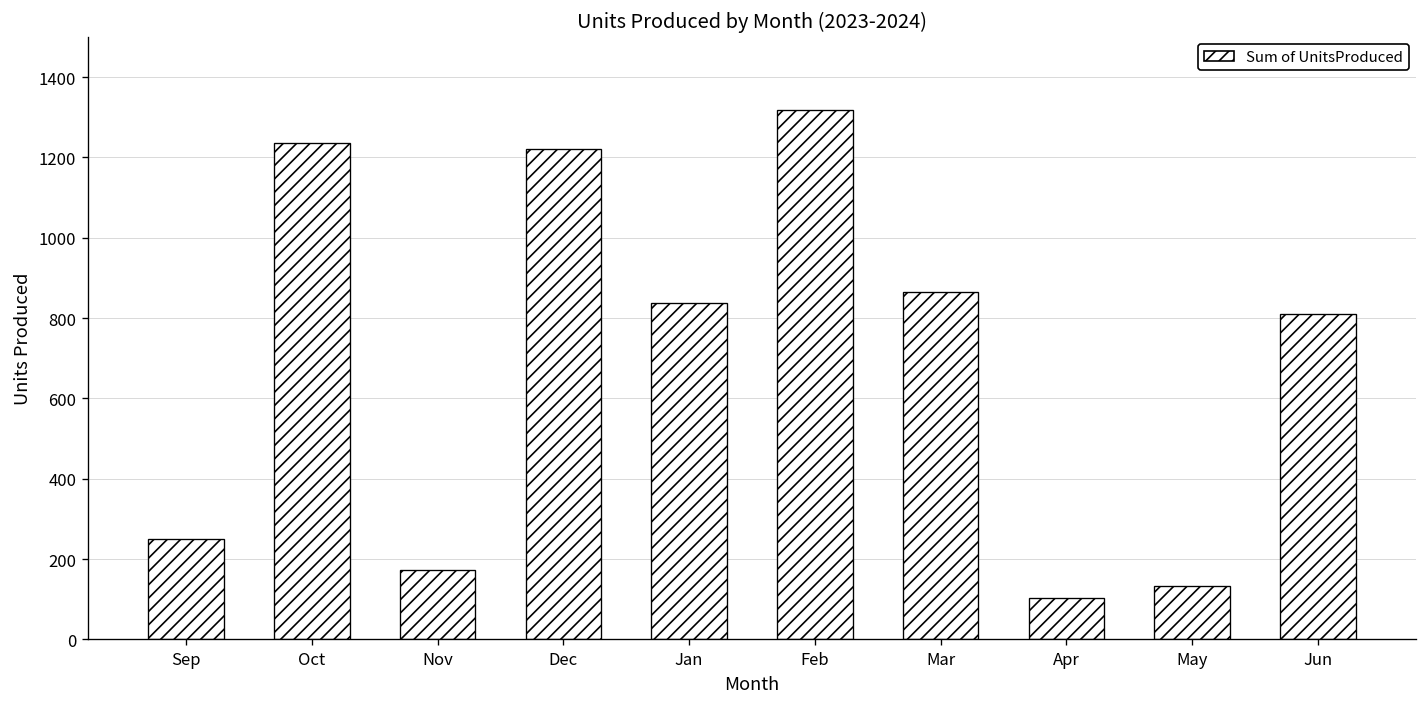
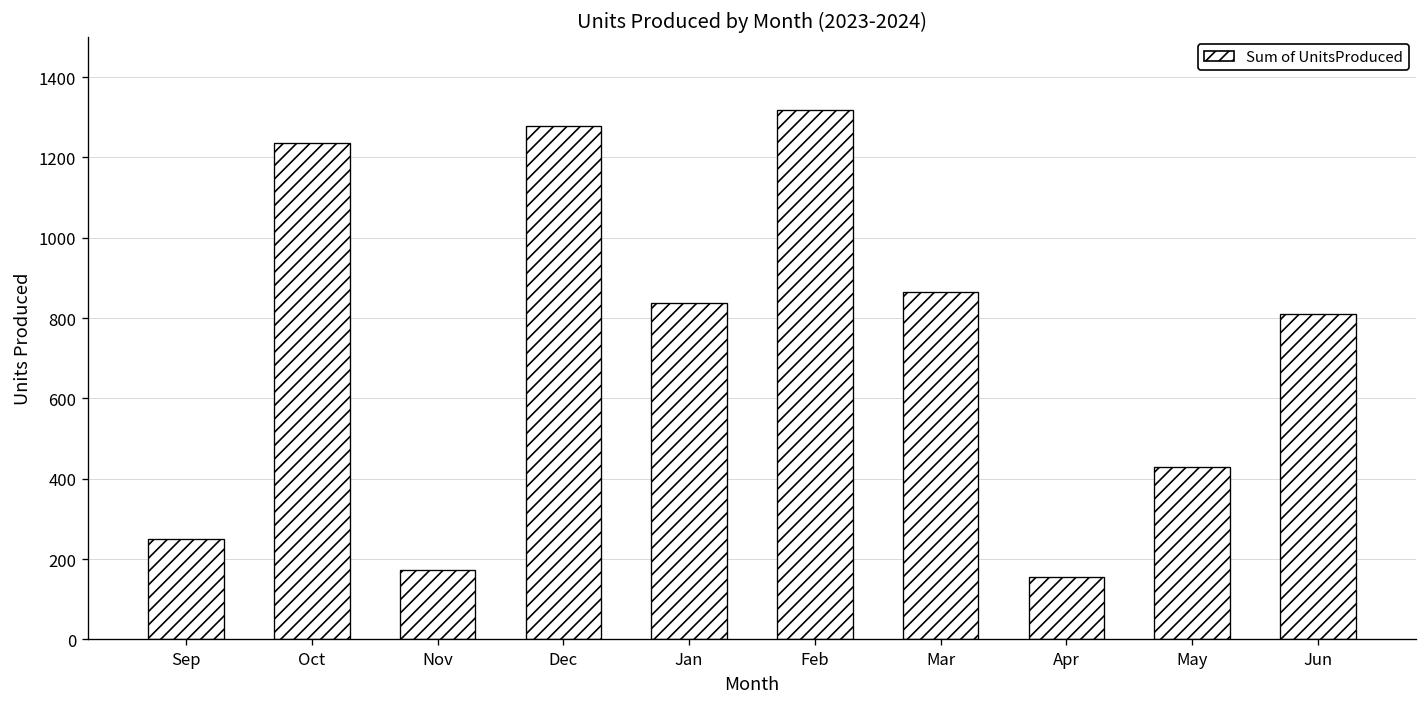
Dec: 1220 -> 1280
Apr: 100 -> 160
May: 130 -> 430
